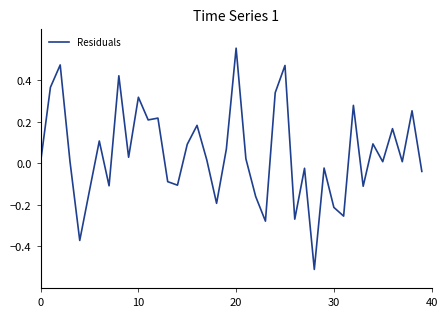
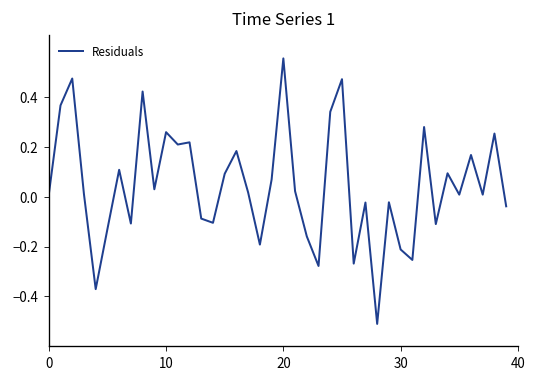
10: 0.32 -> 0.26
